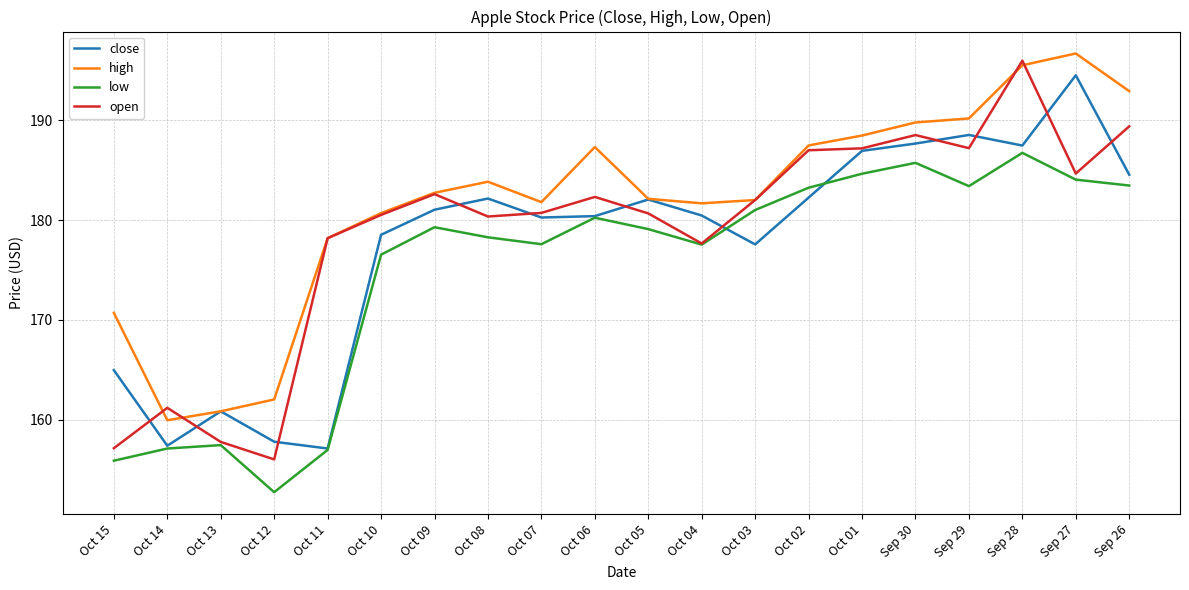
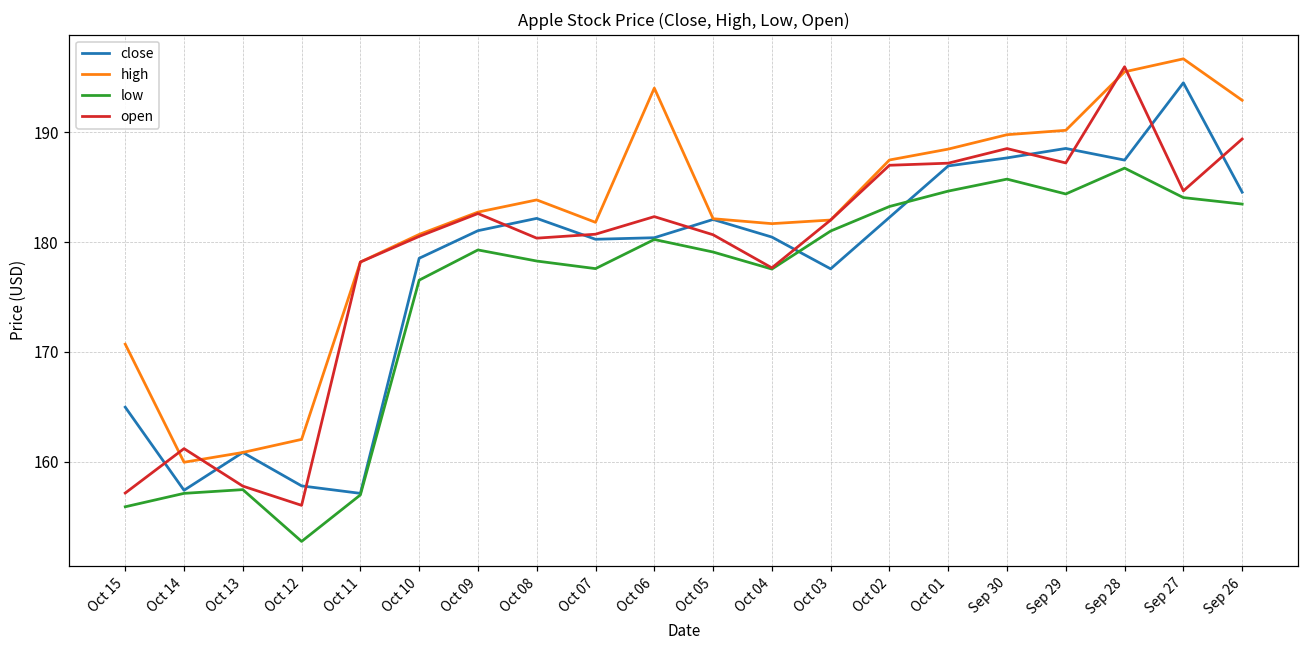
high, Oct 06: 187 -> 194
low, Sep 29: 183 -> 184
